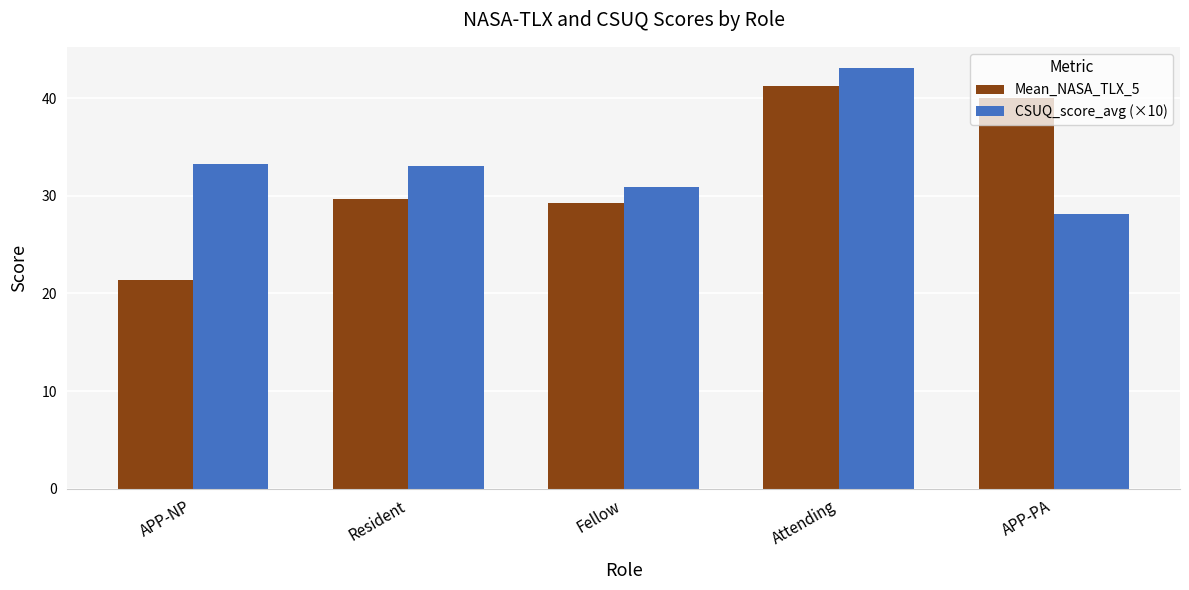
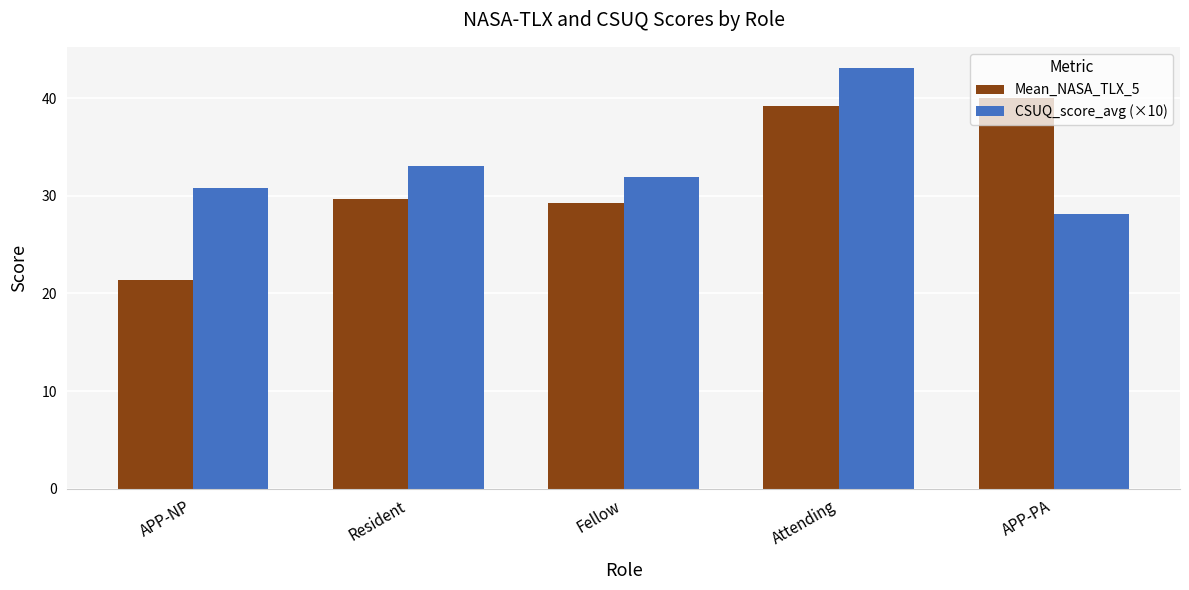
CSUQ_score_avg (×10), APP-NP: 33 -> 31
CSUQ_score_avg (×10), Fellow: 31 -> 32
Mean_NASA_TLX_5, Attending: 41 -> 39
